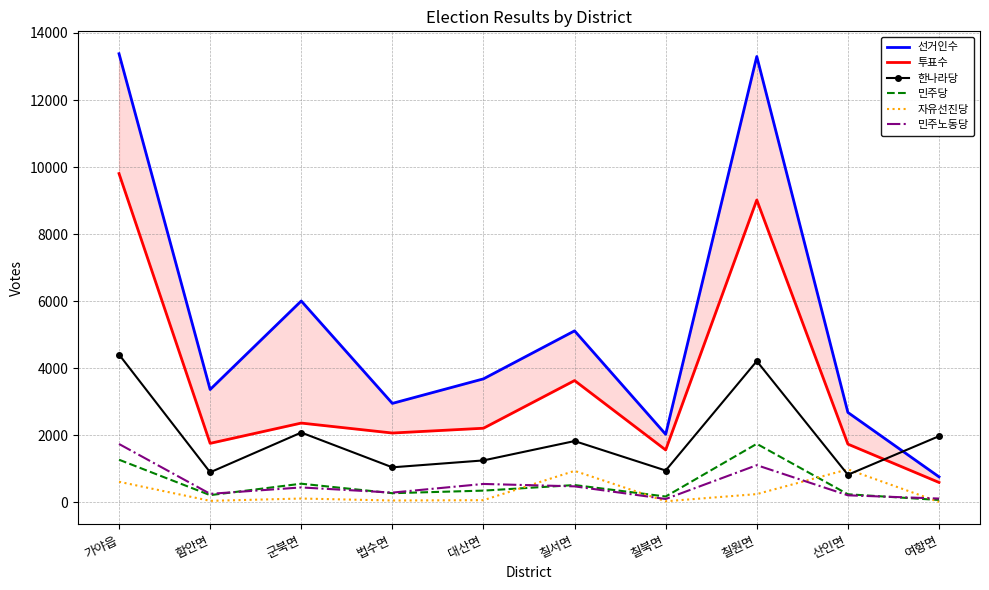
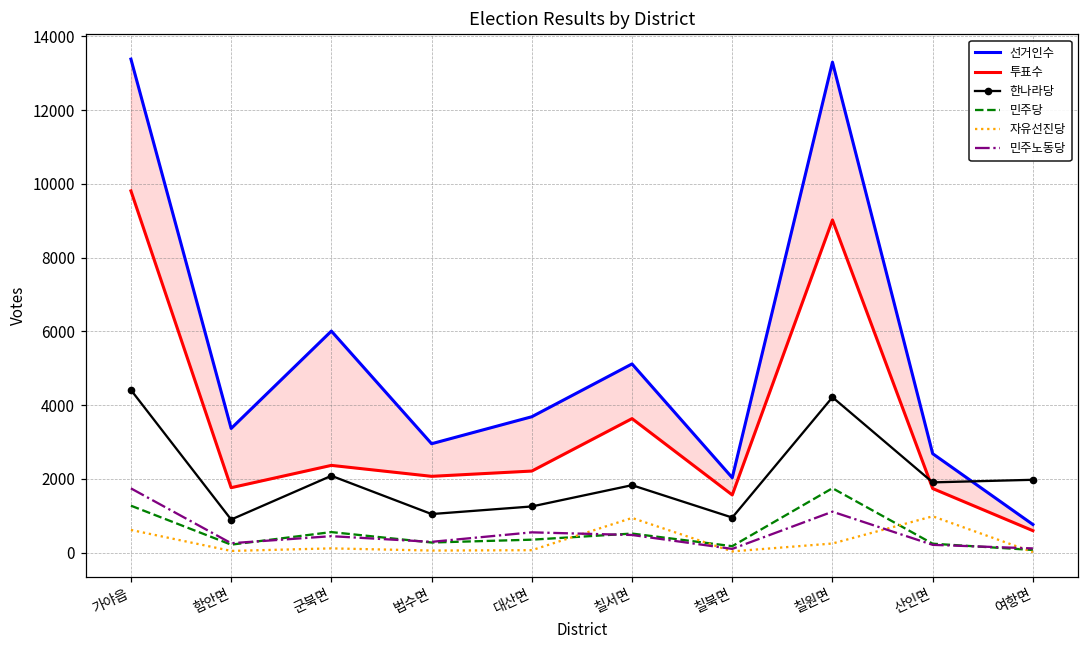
한나라당, 산인면: 800 -> 1900
